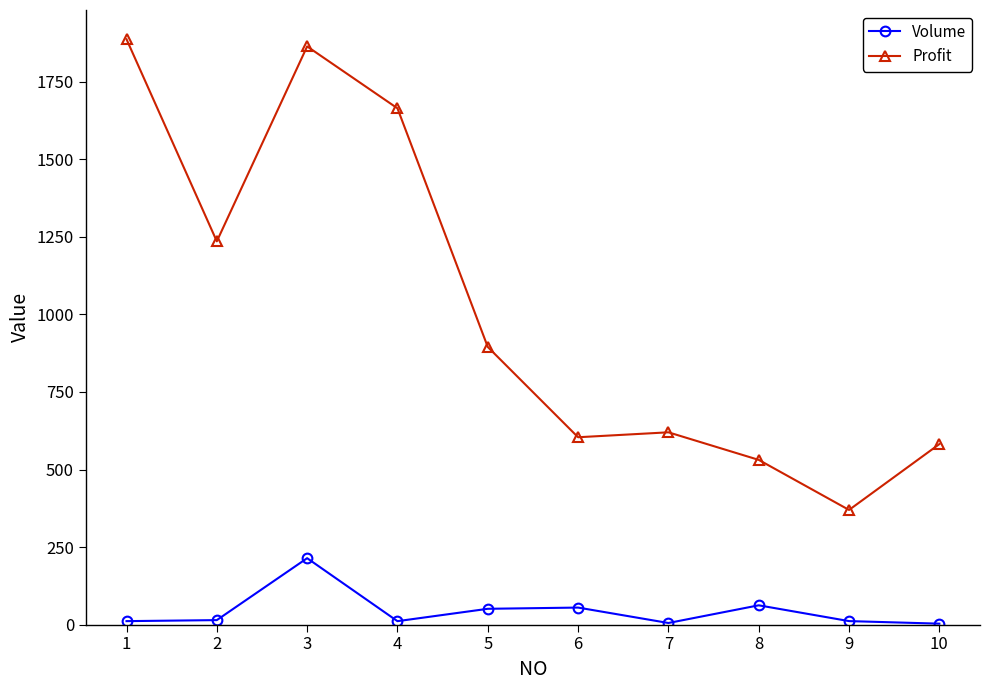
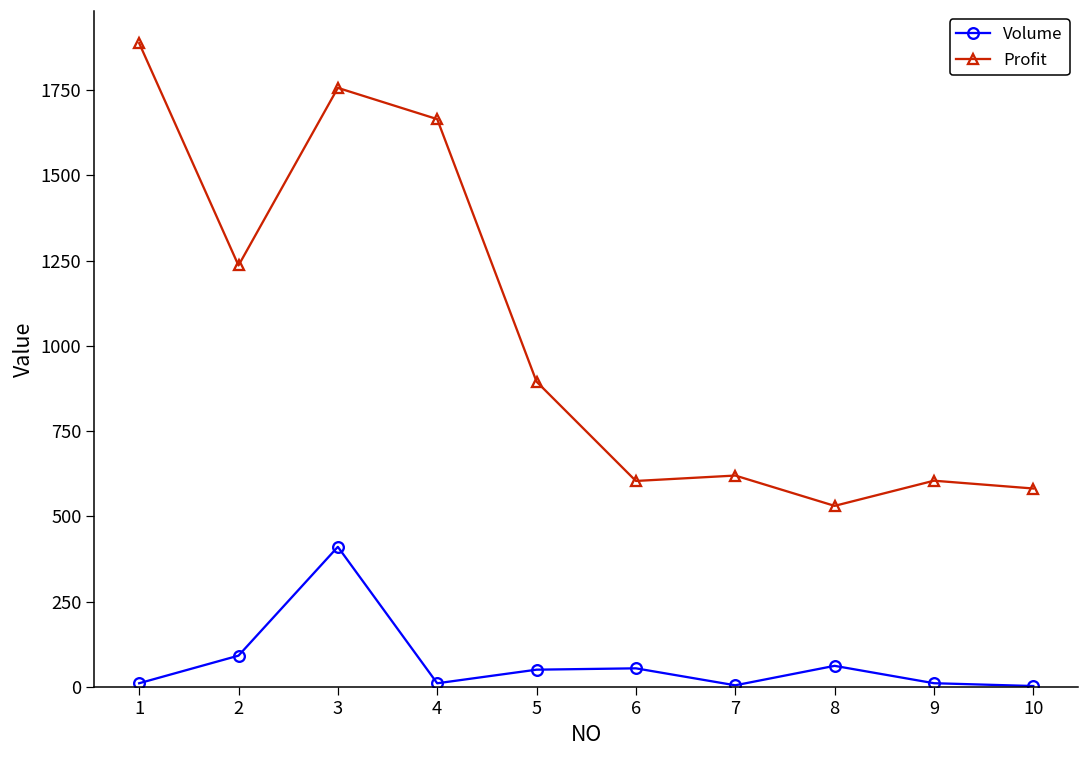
Volume, 2: 10 -> 90
Volume, 3: 210 -> 410
Profit, 3: 1860 -> 1760
Profit, 9: 370 -> 600
